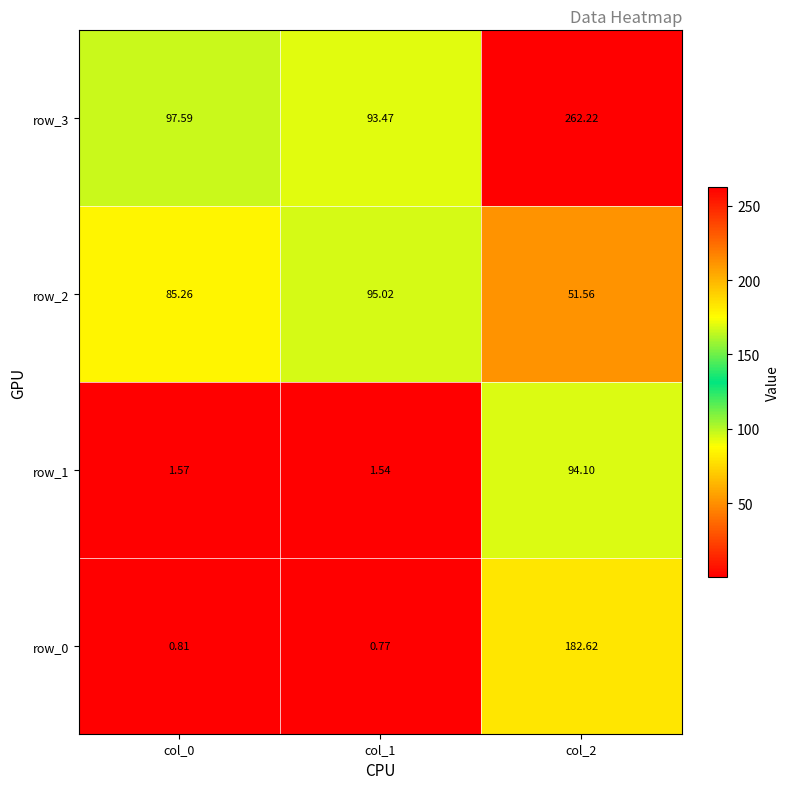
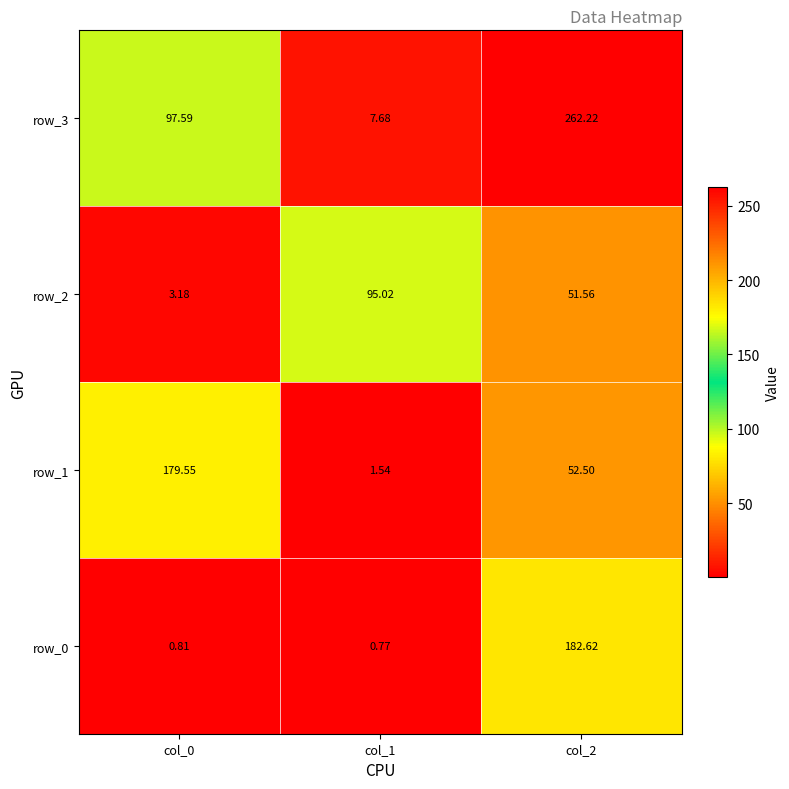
row_3, col_1: 93.47 -> 7.68
row_2, col_0: 85.26 -> 3.18
row_1, col_0: 1.57 -> 179.55
row_1, col_2: 94.10 -> 52.50
